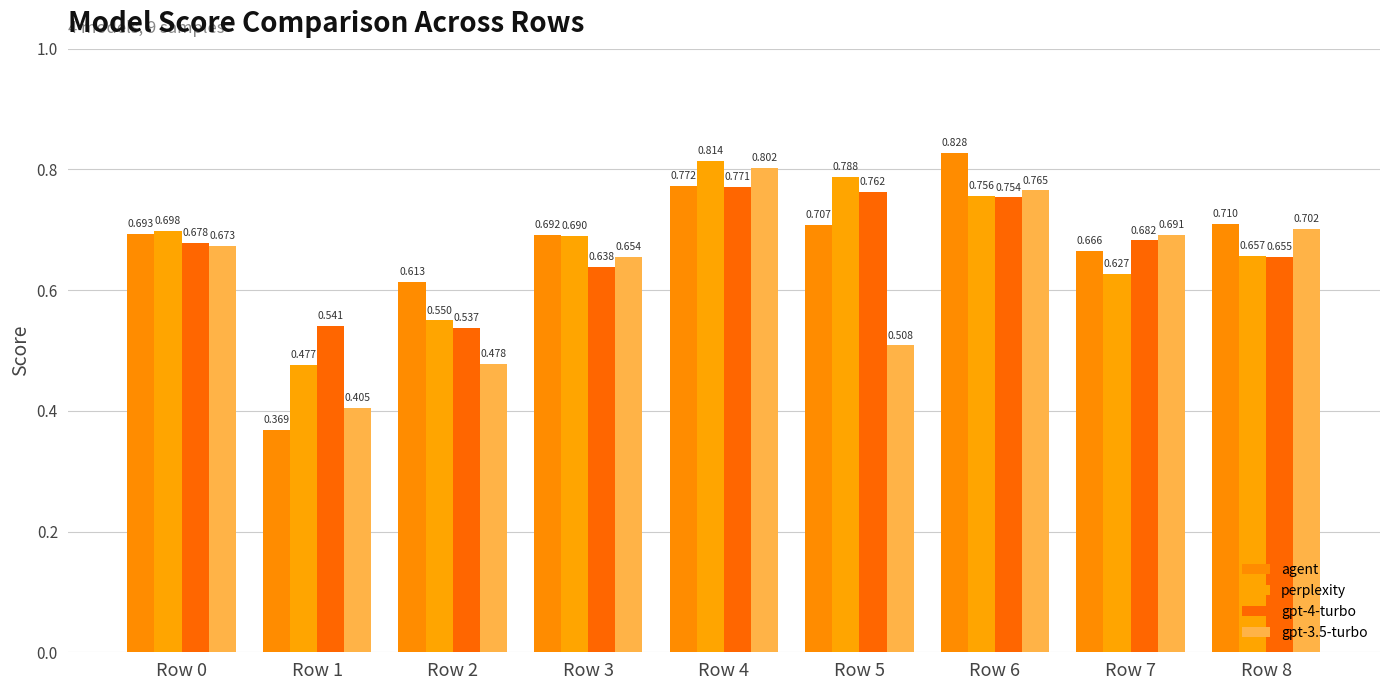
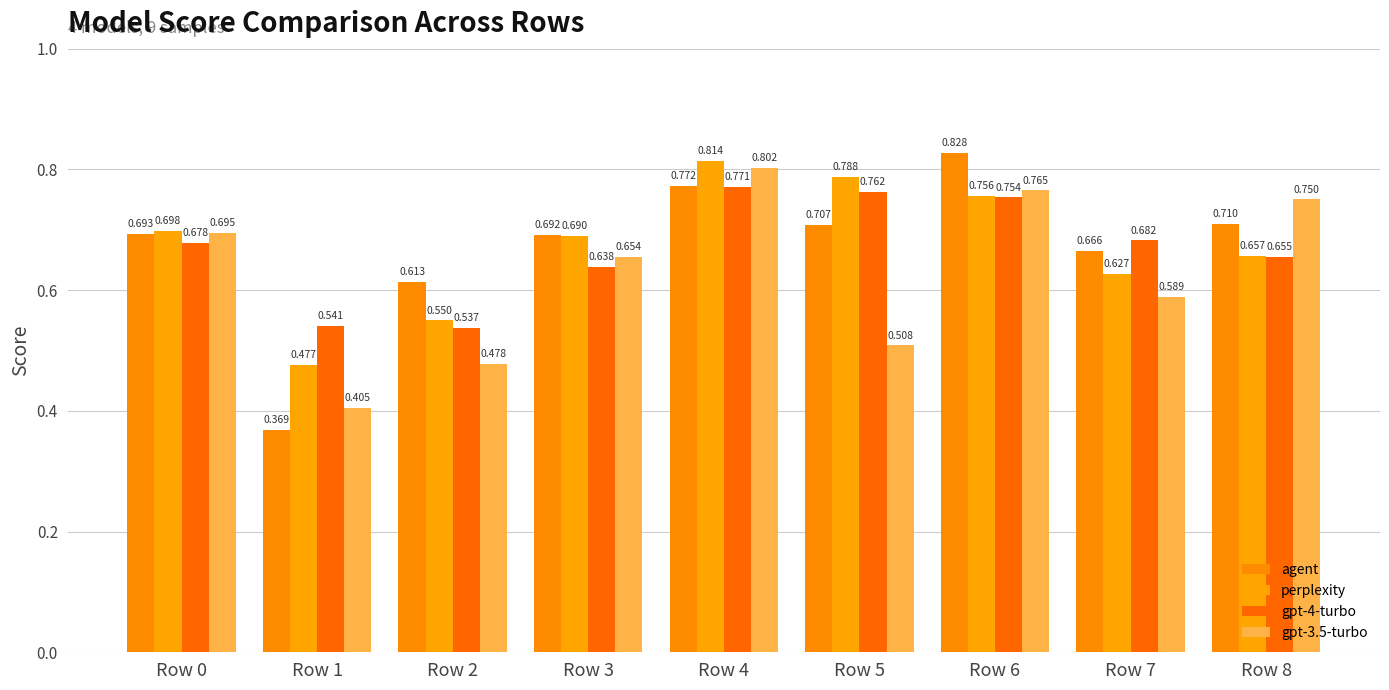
gpt-3.5-turbo, Row 0: 0.673 -> 0.695
gpt-3.5-turbo, Row 7: 0.691 -> 0.589
gpt-3.5-turbo, Row 8: 0.702 -> 0.750
